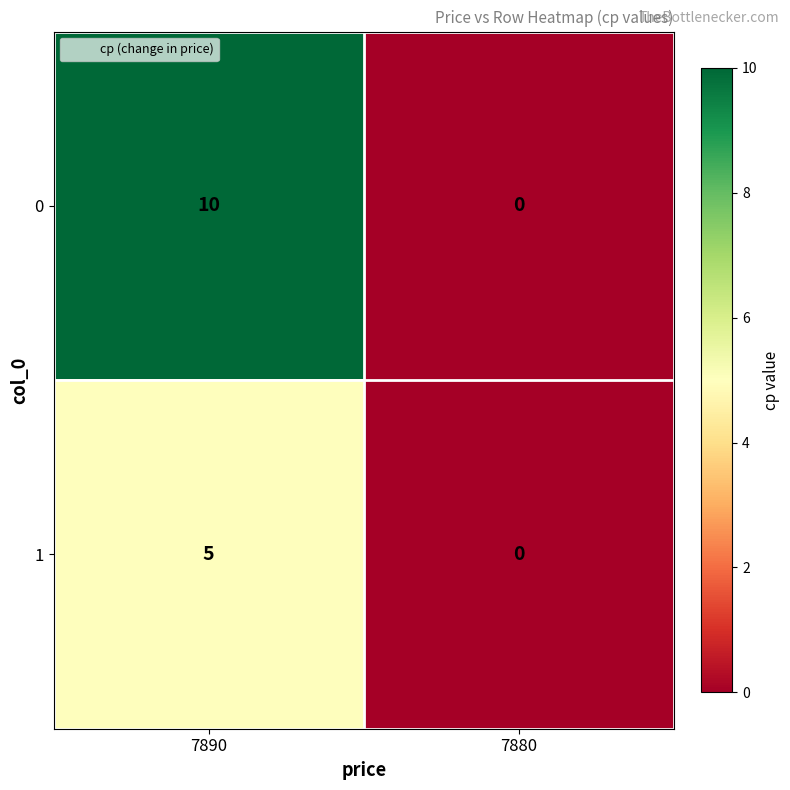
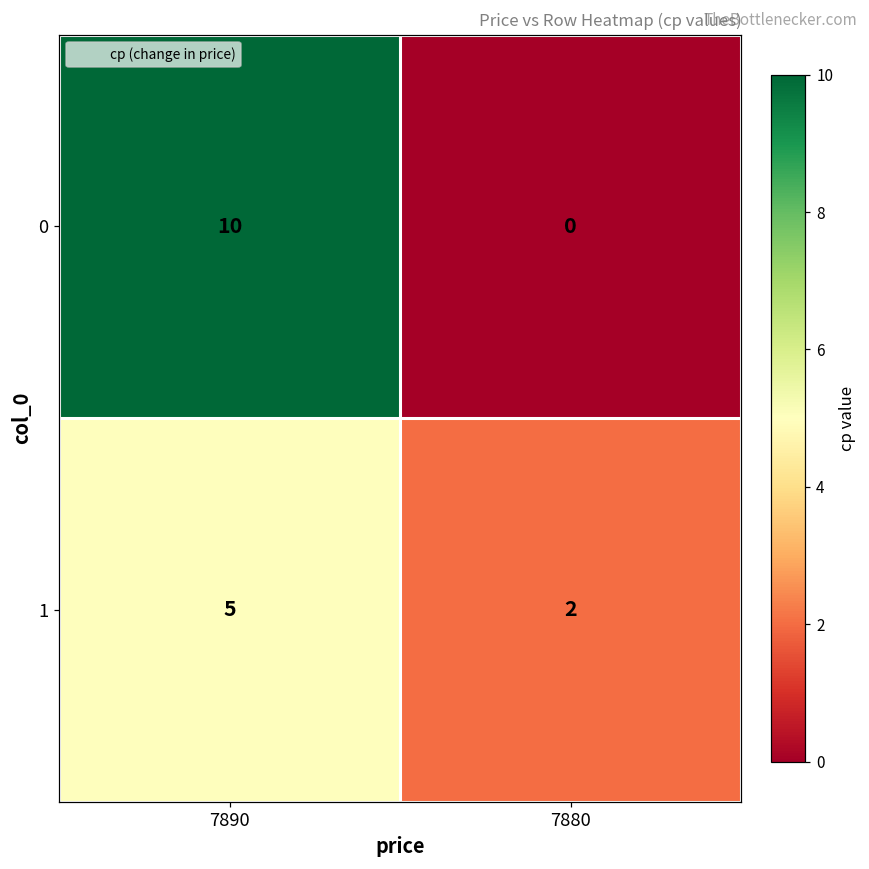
1, 7880: 0 -> 2
